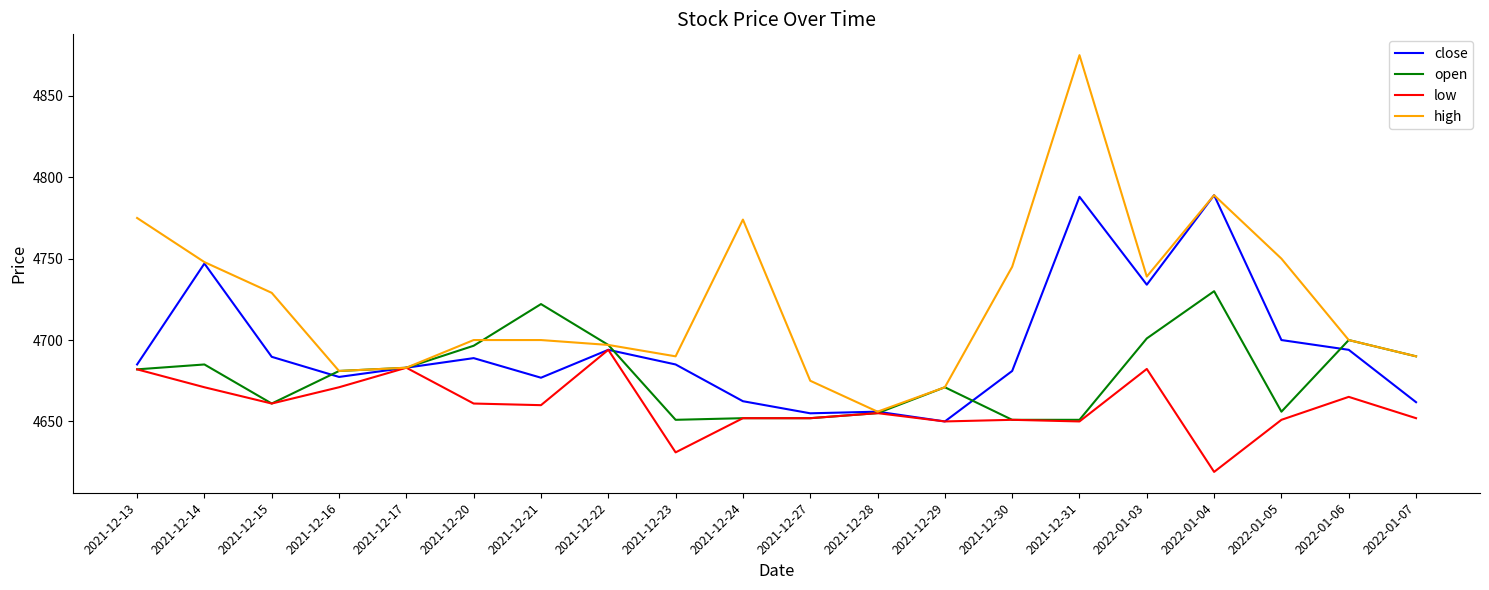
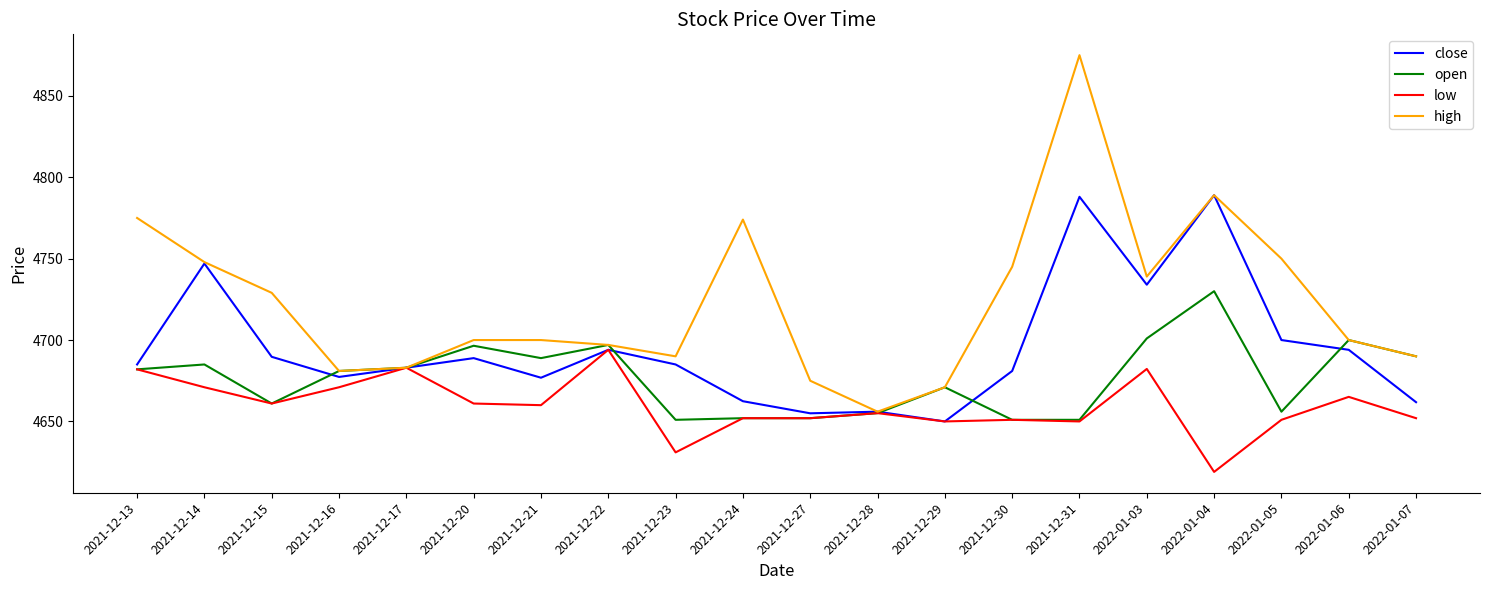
open, 2021-12-21: 4722 -> 4689
